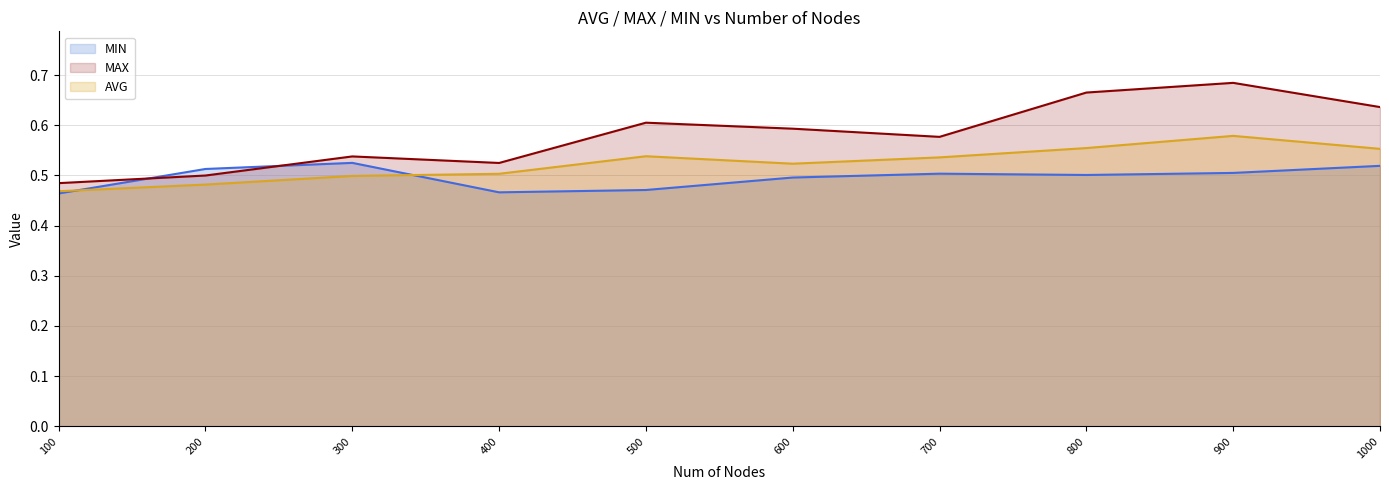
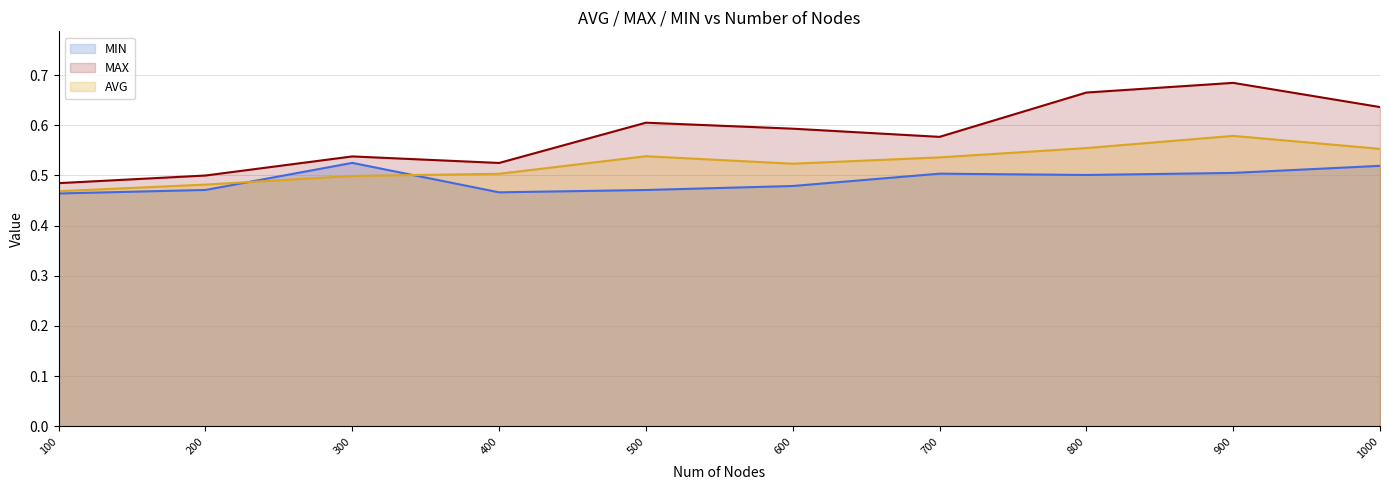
MIN, 200: 0.51 -> 0.47
MIN, 600: 0.50 -> 0.48
